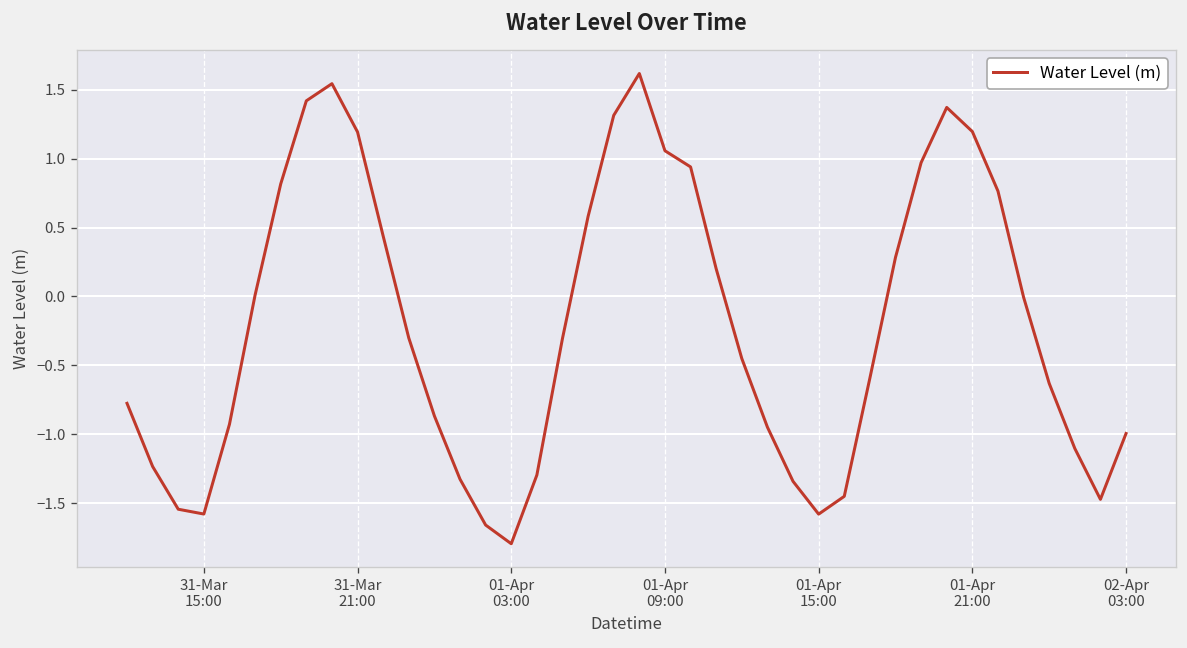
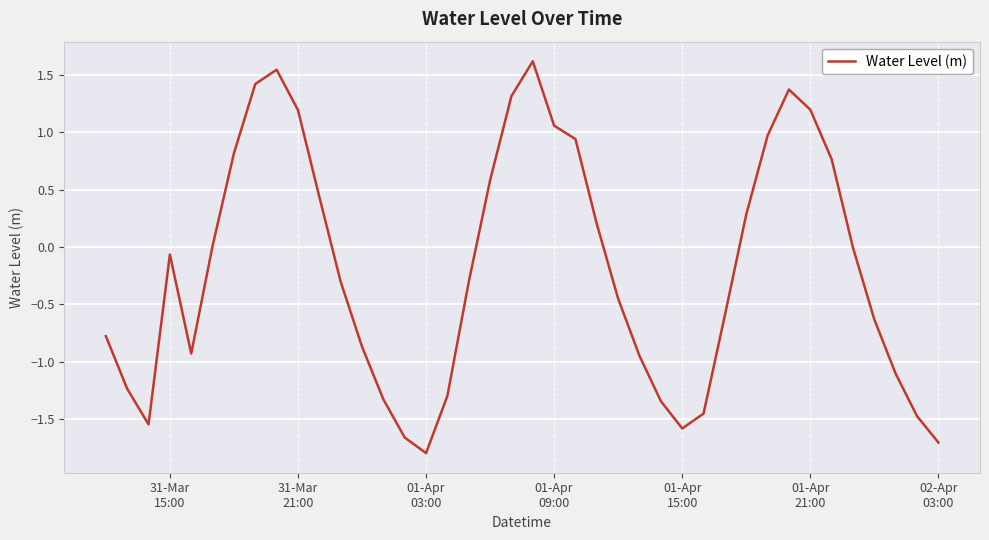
31-Mar 15:00: -1.58 -> -0.07
02-Apr 03:00: -1.00 -> -1.70
